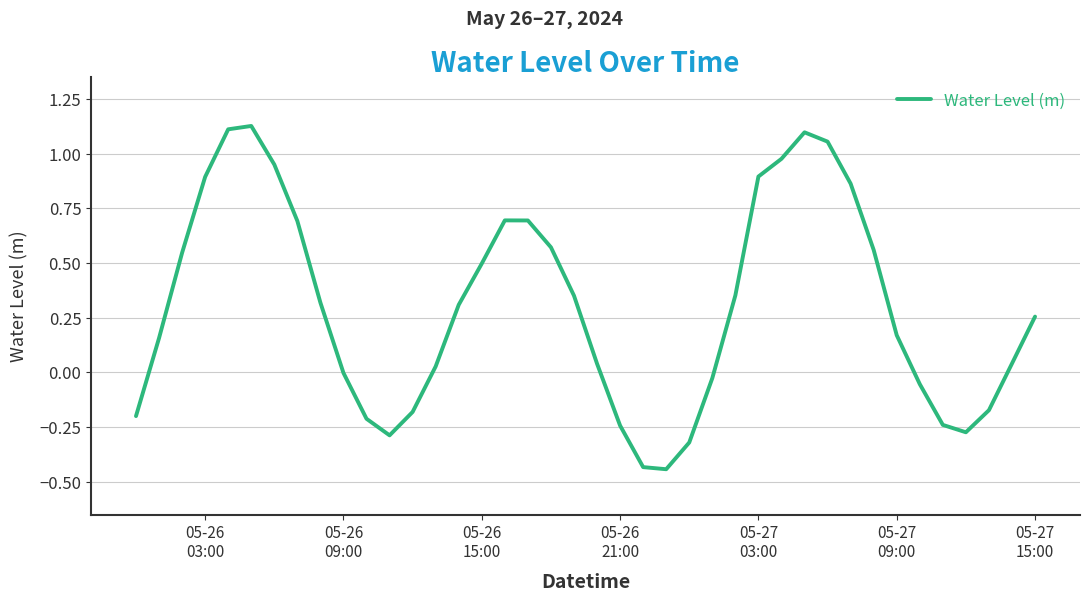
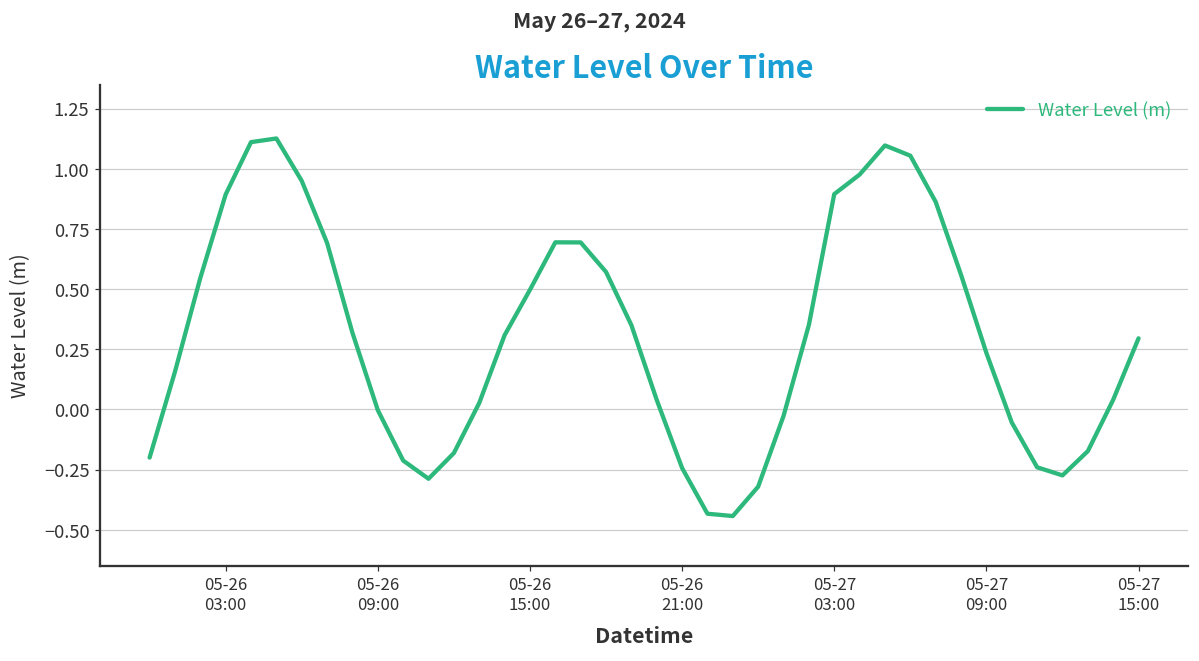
05-27 09:00: 0.17 -> 0.23
05-27 15:00: 0.25 -> 0.30
